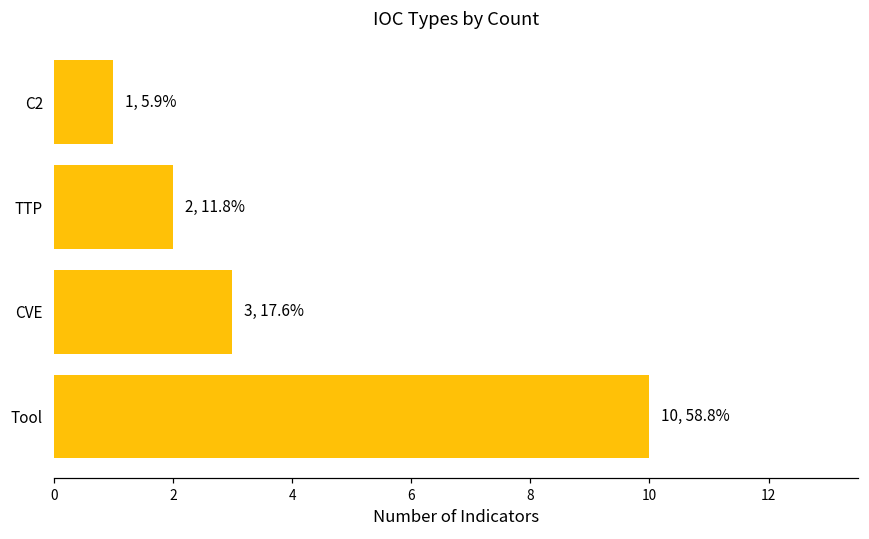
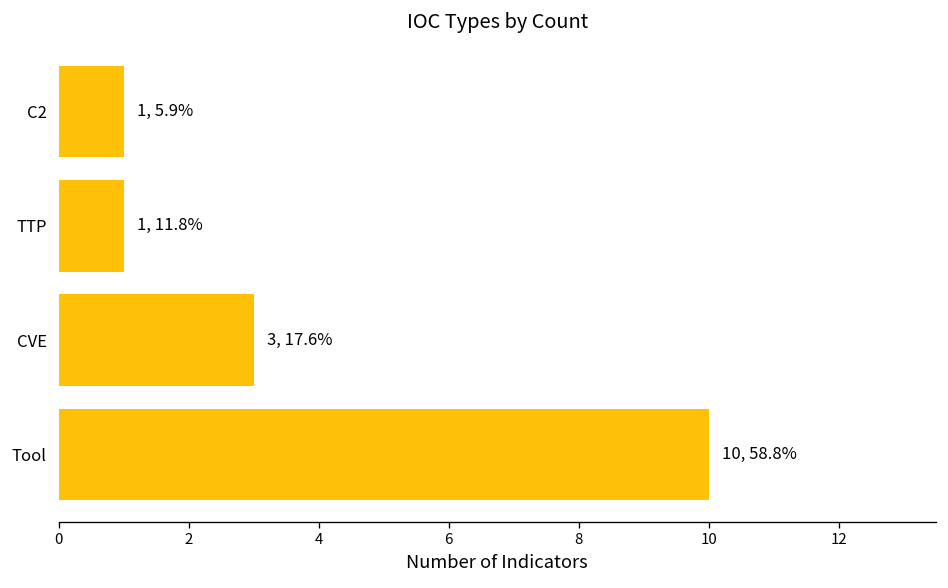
TTP: 2, -> 1,
